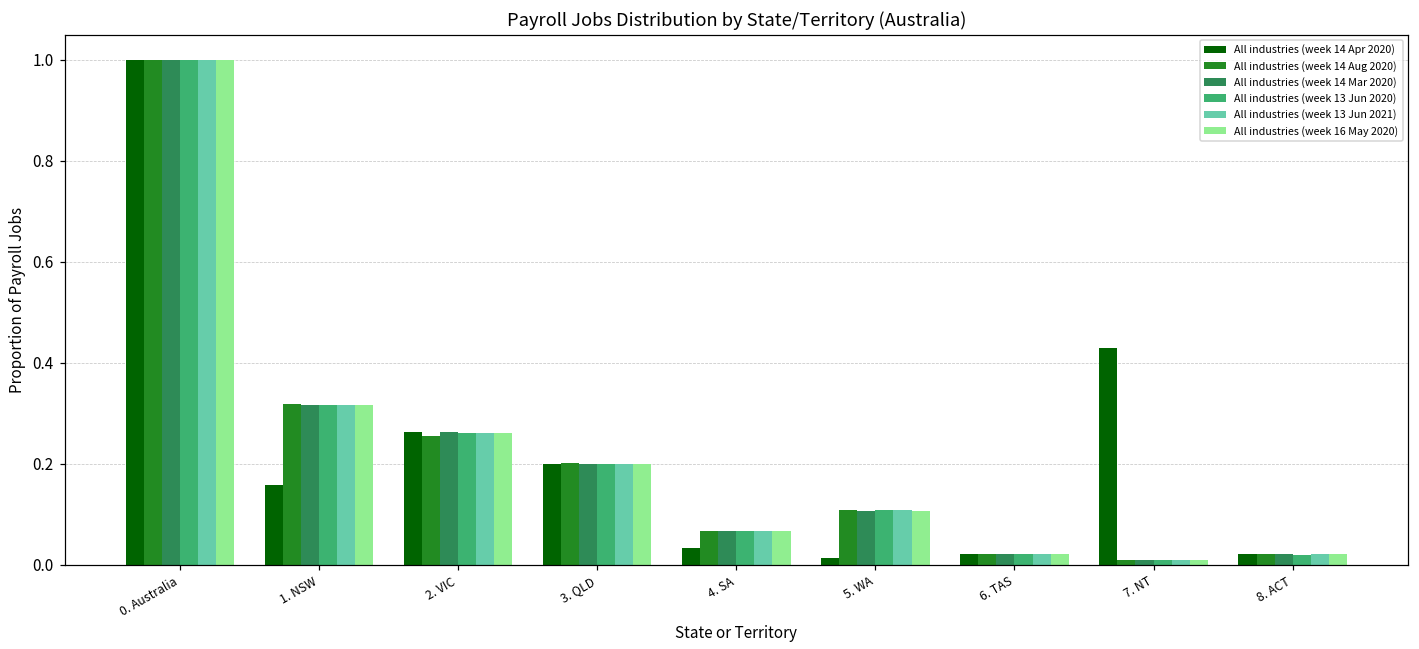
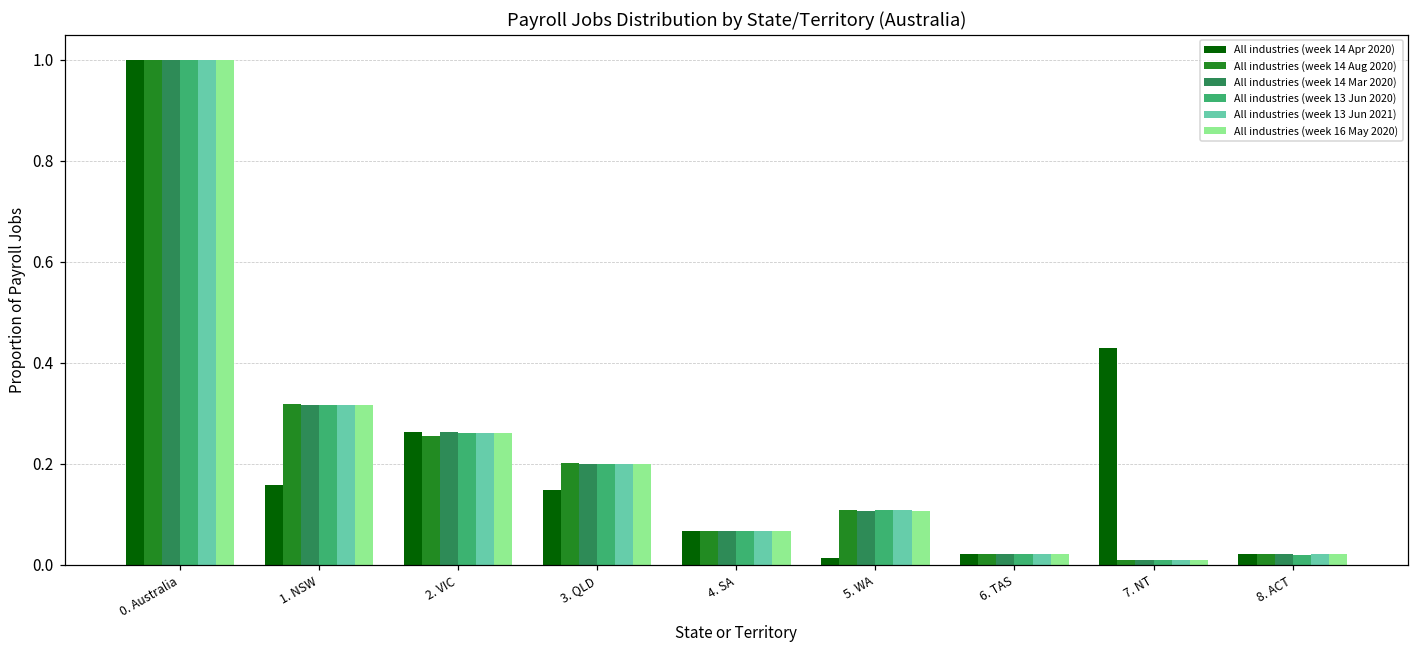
All industries (week 14 Apr 2020), 3. QLD: 0.20 -> 0.15
All industries (week 14 Apr 2020), 4. SA: 0.03 -> 0.07
